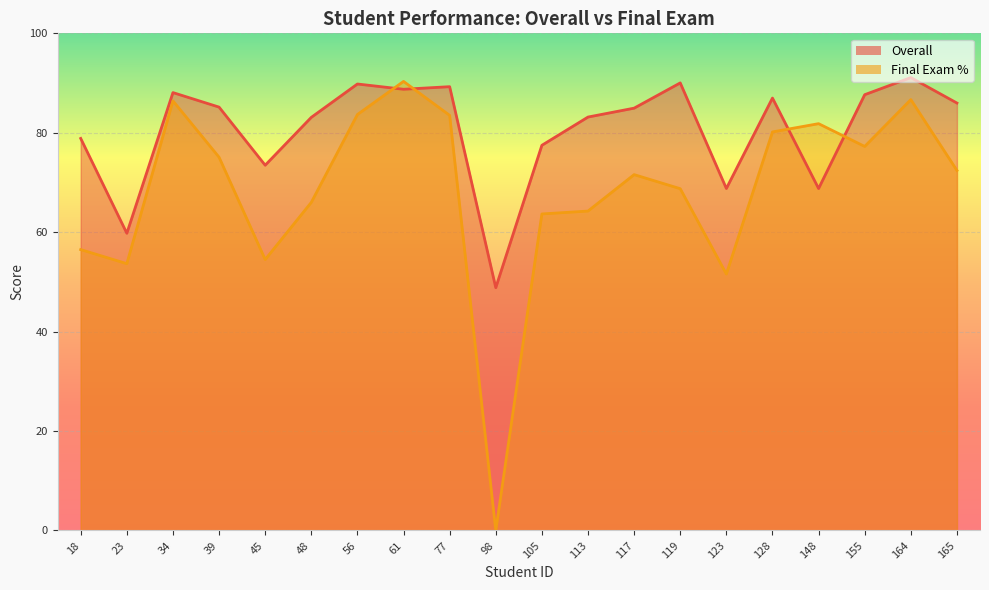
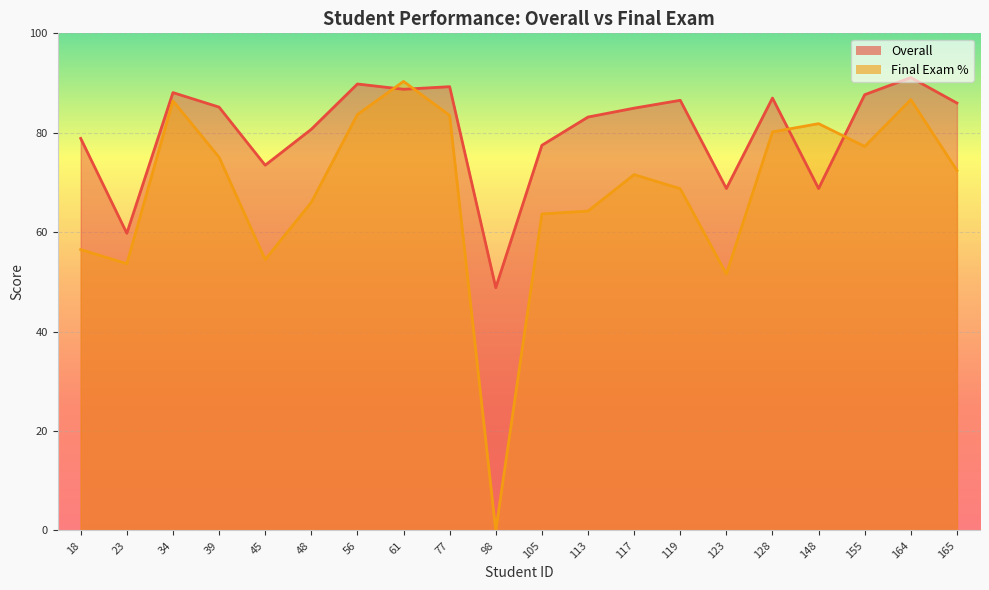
Overall, 48: 83 -> 81
Overall, 119: 90 -> 87
